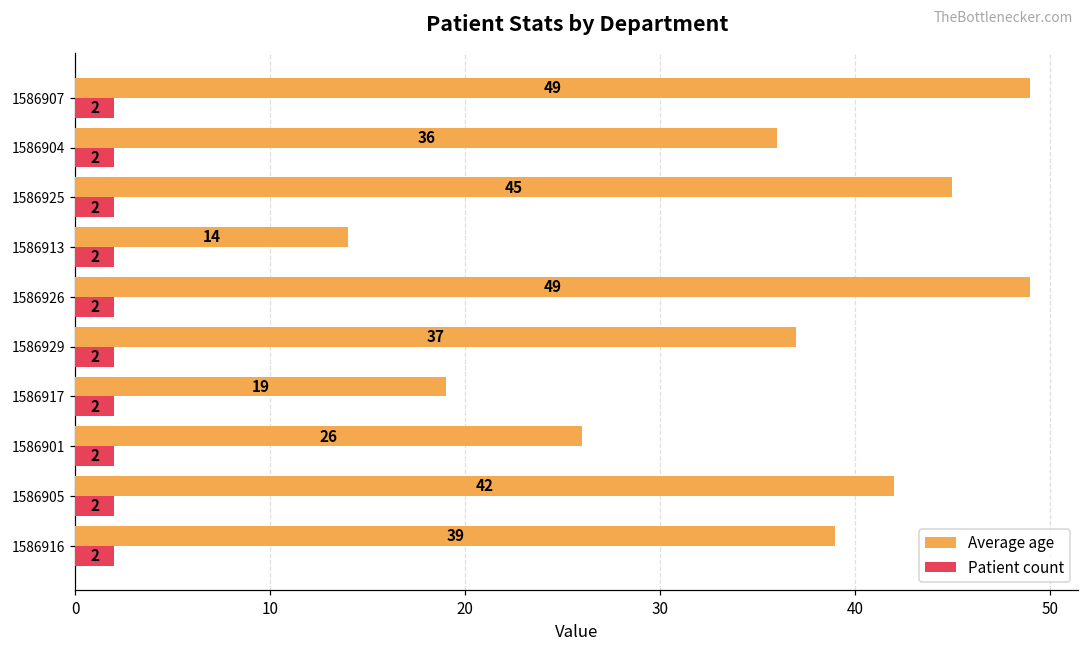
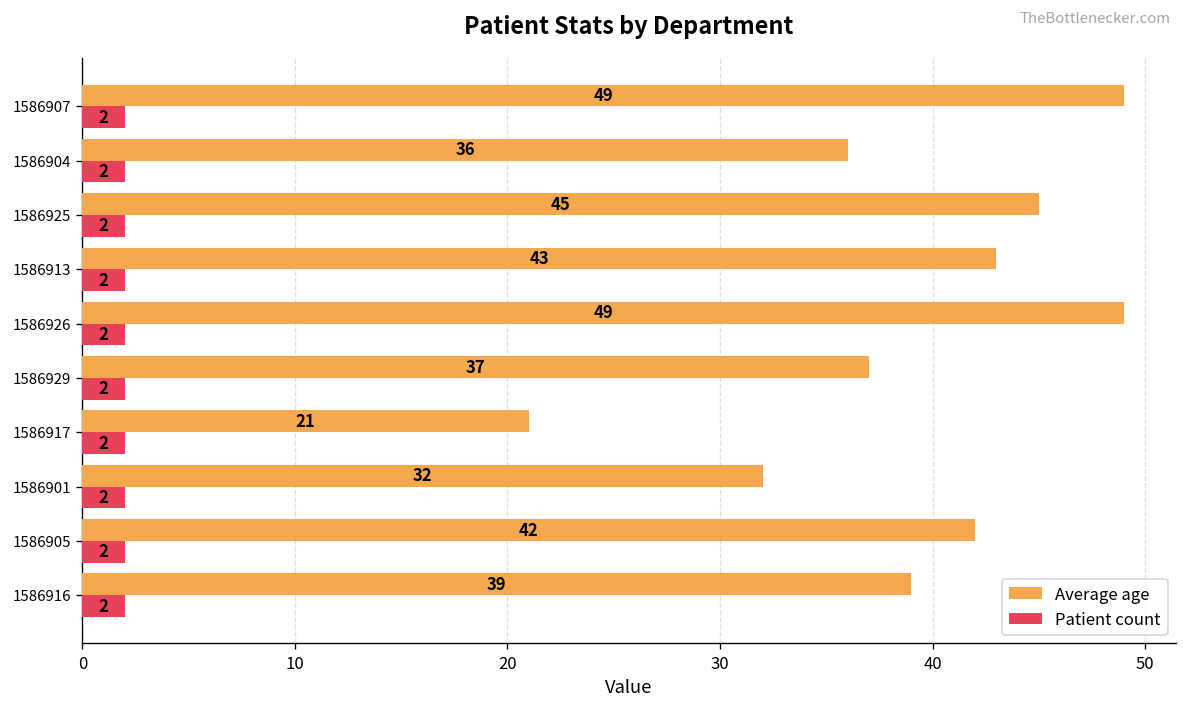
Average age, 1586913: 14 -> 43
Average age, 1586917: 19 -> 21
Average age, 1586901: 26 -> 32
